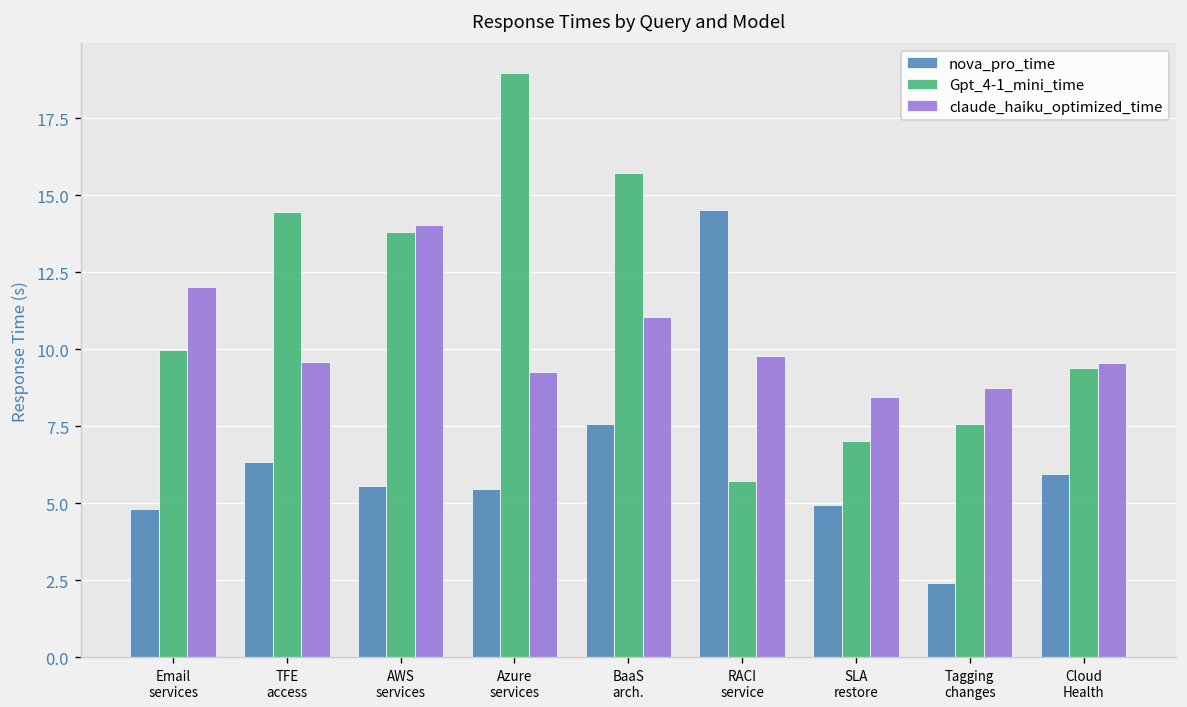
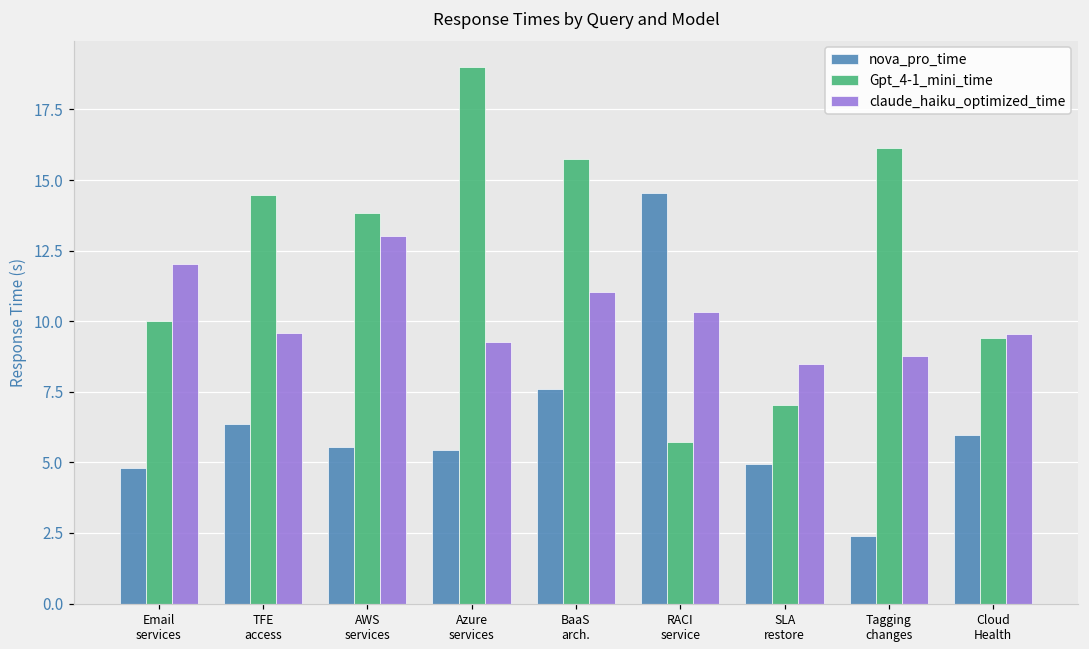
claude_haiku_optimized_time, AWS services: 14.0 -> 13.0
claude_haiku_optimized_time, RACI service: 9.8 -> 10.3
Gpt_4-1_mini_time, Tagging changes: 7.6 -> 16.1
